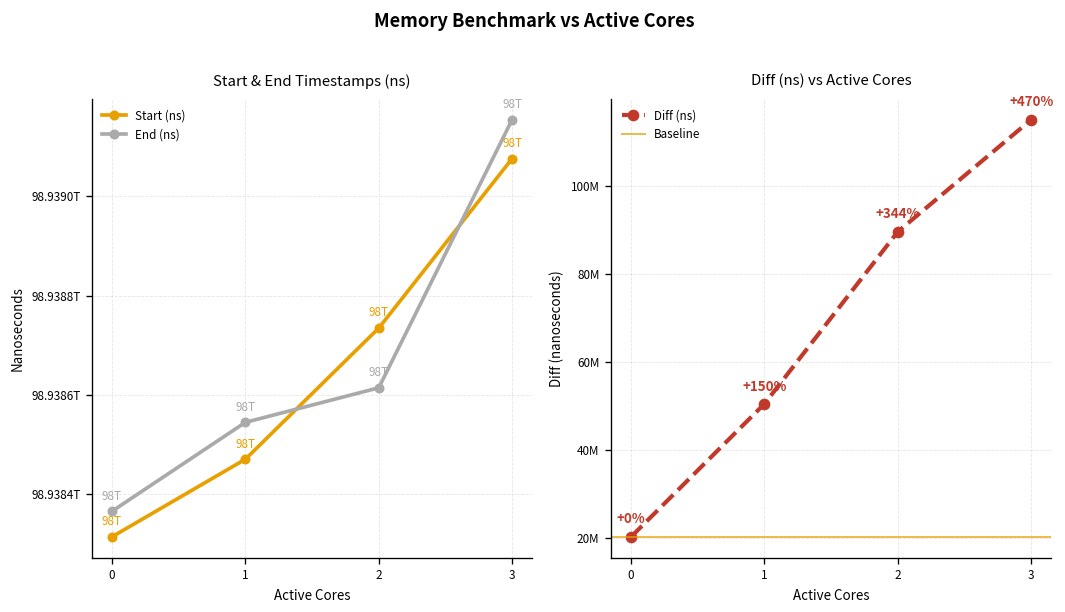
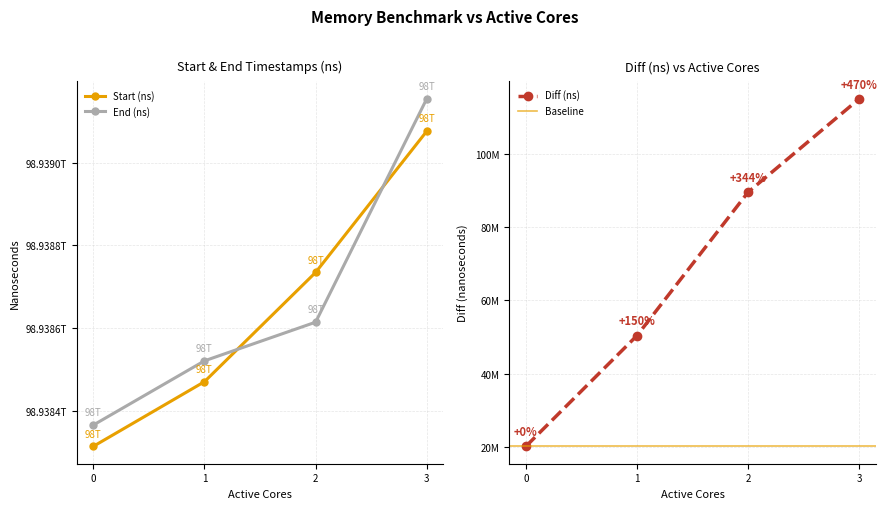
Start & End Timestamps (ns), End (ns), 1: 98.93854T -> 98.93852T
